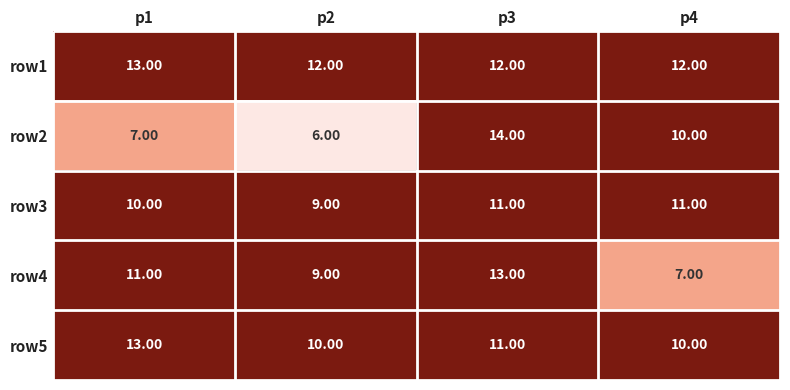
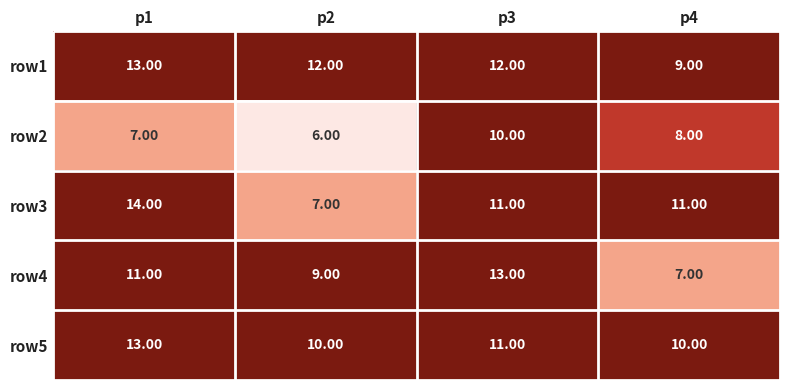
row1, p4: 12.00 -> 9.00
row2, p3: 14.00 -> 10.00
row2, p4: 10.00 -> 8.00
row3, p1: 10.00 -> 14.00
row3, p2: 9.00 -> 7.00
